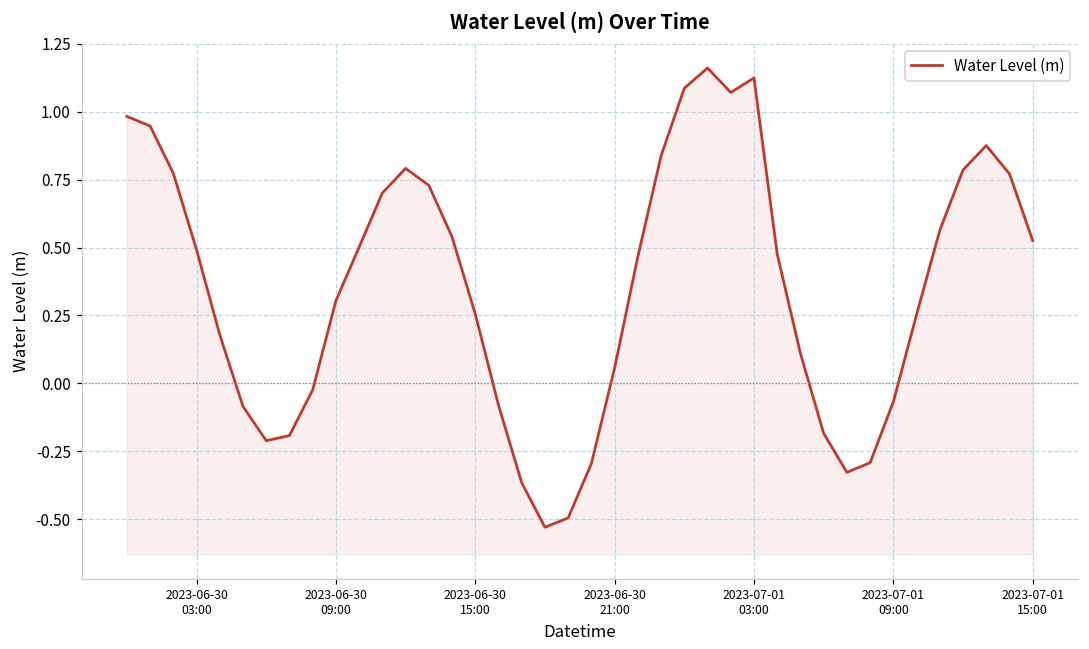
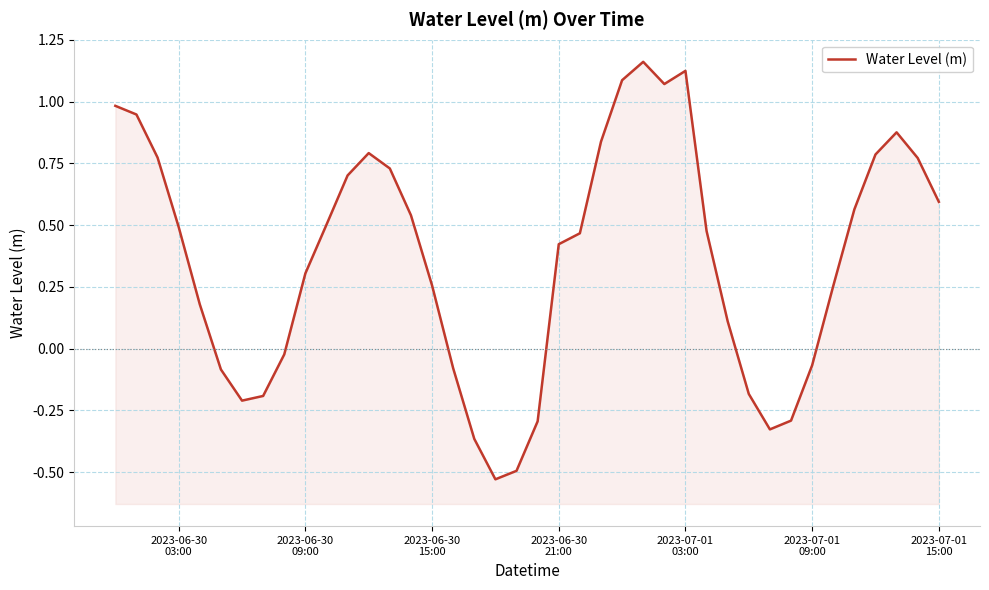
2023-06-30 21:00: 0.06 -> 0.42
2023-07-01 15:00: 0.53 -> 0.59
